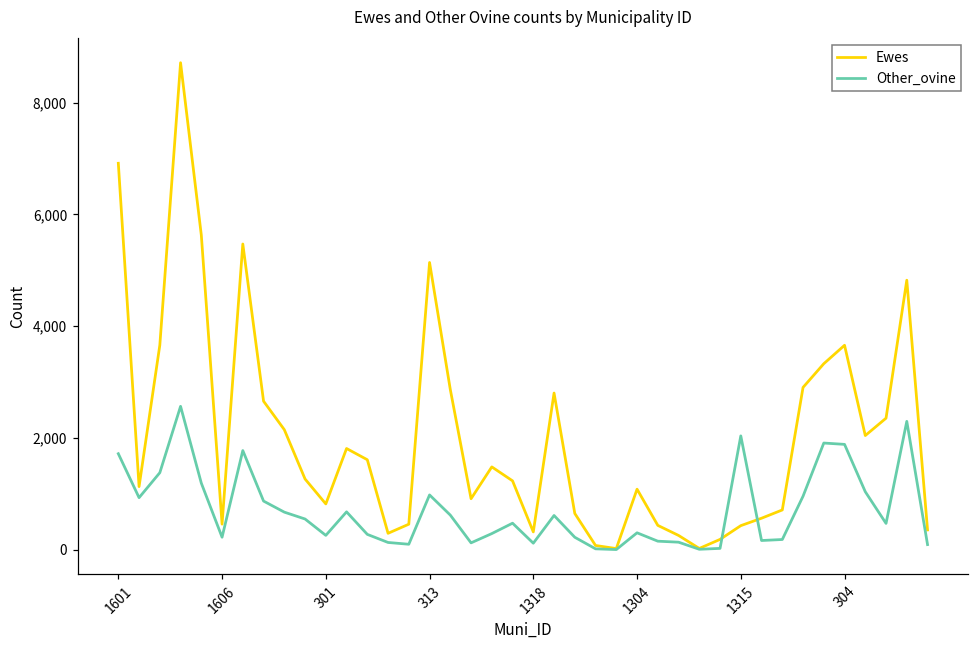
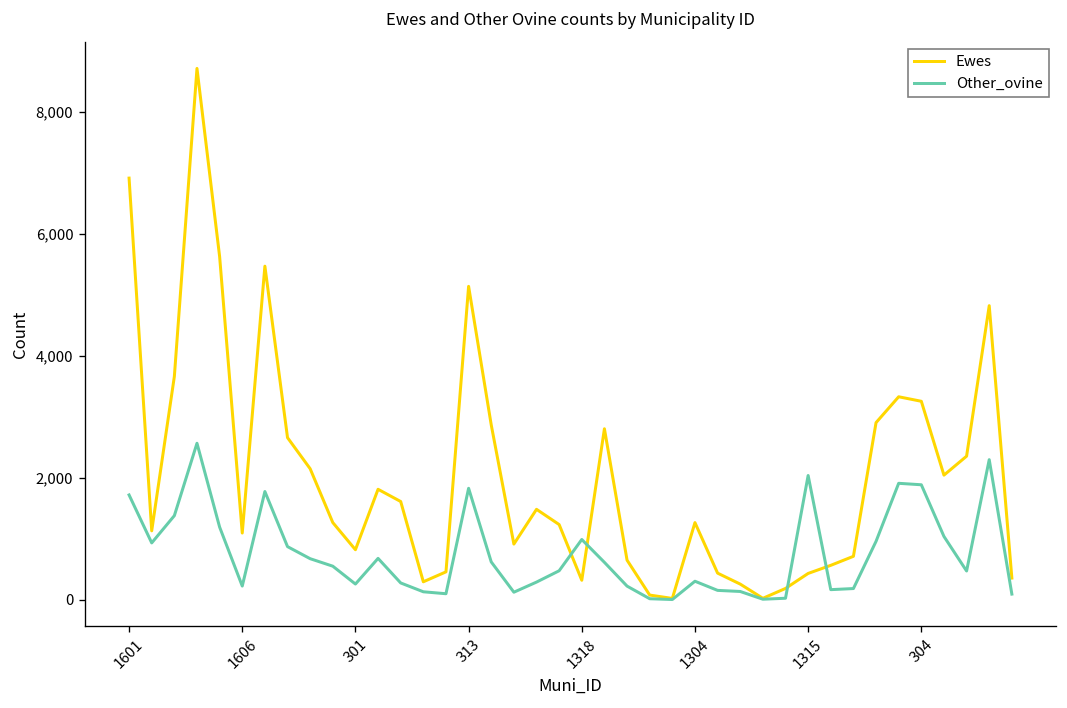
Ewes, 1606: 500 -> 1,100
Other_ovine, 313: 1,000 -> 1,800
Other_ovine, 1318: 100 -> 1,000
Ewes, 1304: 1,100 -> 1,300
Ewes, 304: 3,700 -> 3,300
